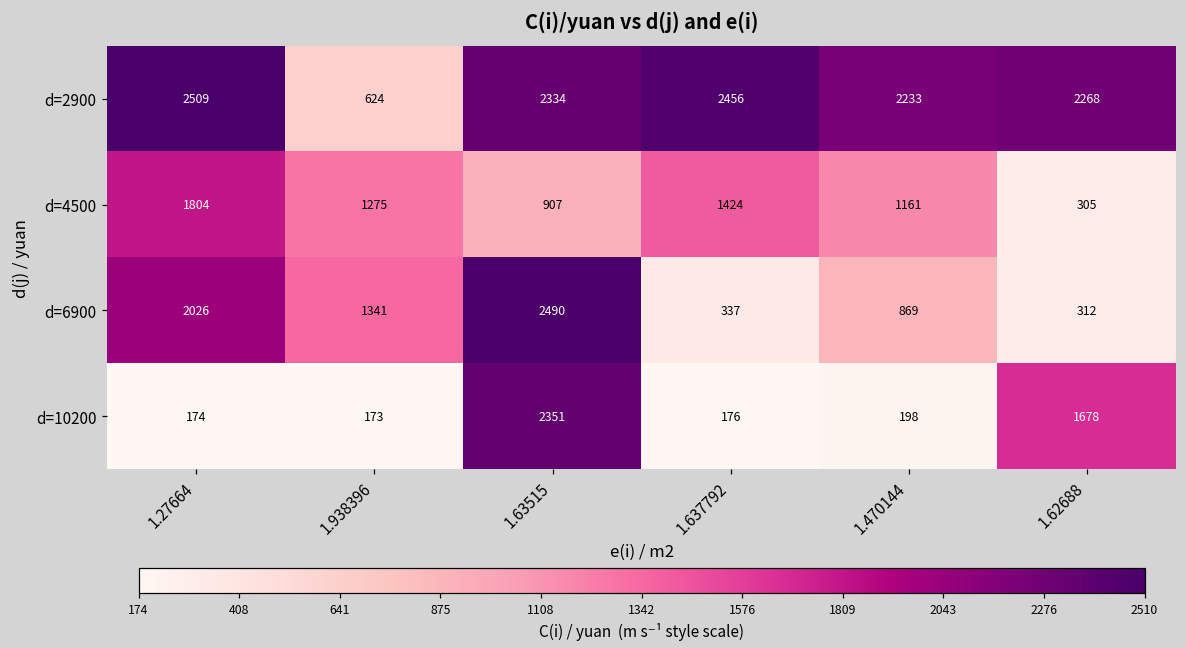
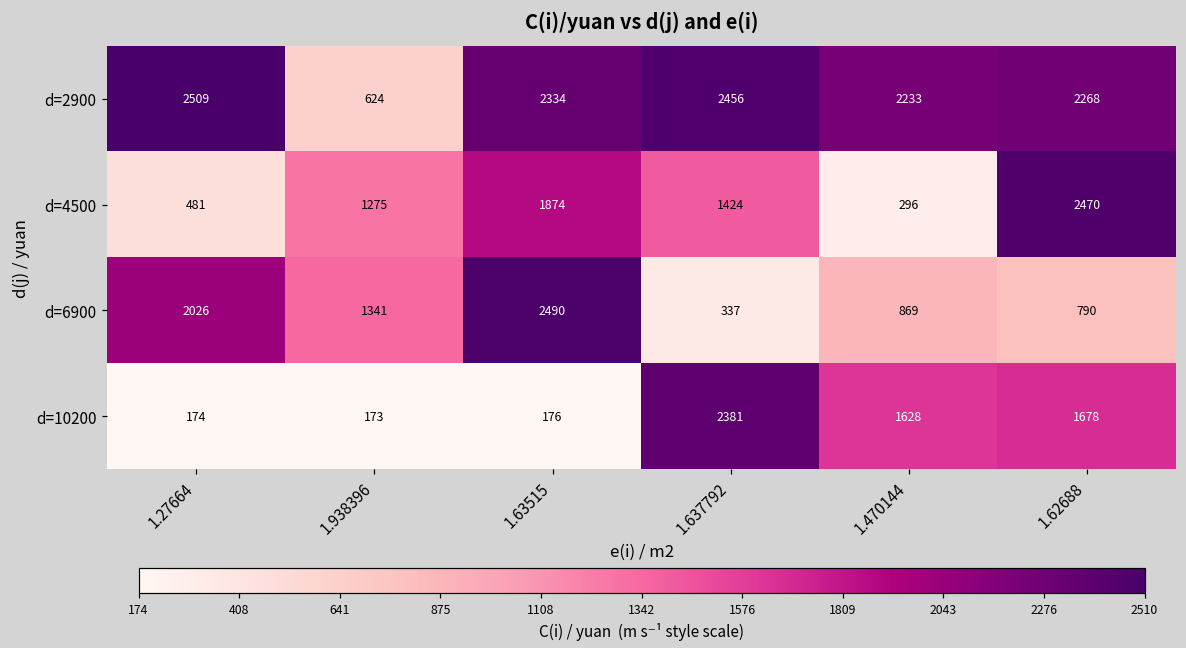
d=4500, 1.27664: 1804 -> 481
d=4500, 1.63515: 907 -> 1874
d=4500, 1.470144: 1161 -> 296
d=4500, 1.62688: 305 -> 2470
d=6900, 1.62688: 312 -> 790
d=10200, 1.63515: 2351 -> 176
d=10200, 1.637792: 176 -> 2381
d=10200, 1.470144: 198 -> 1628
